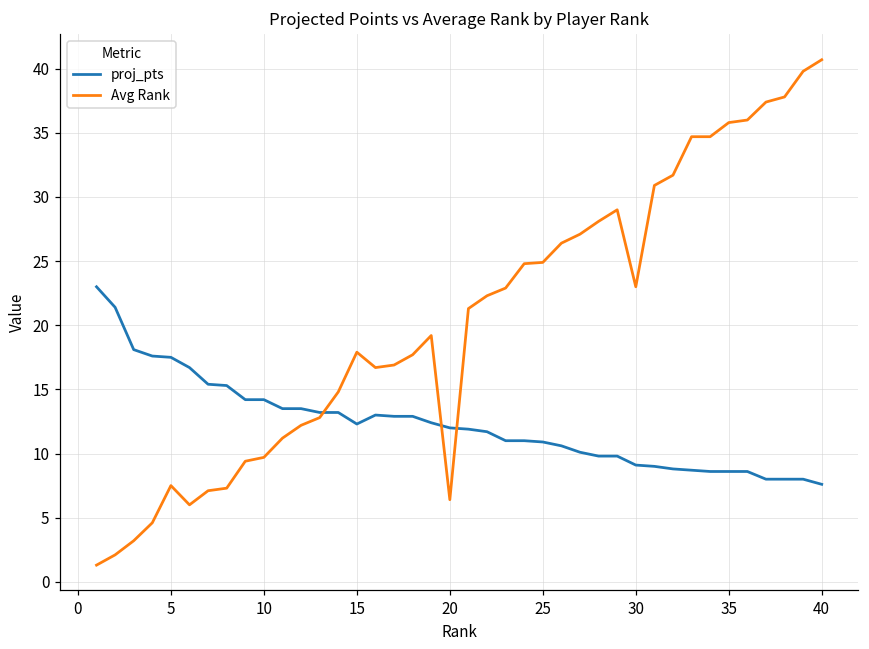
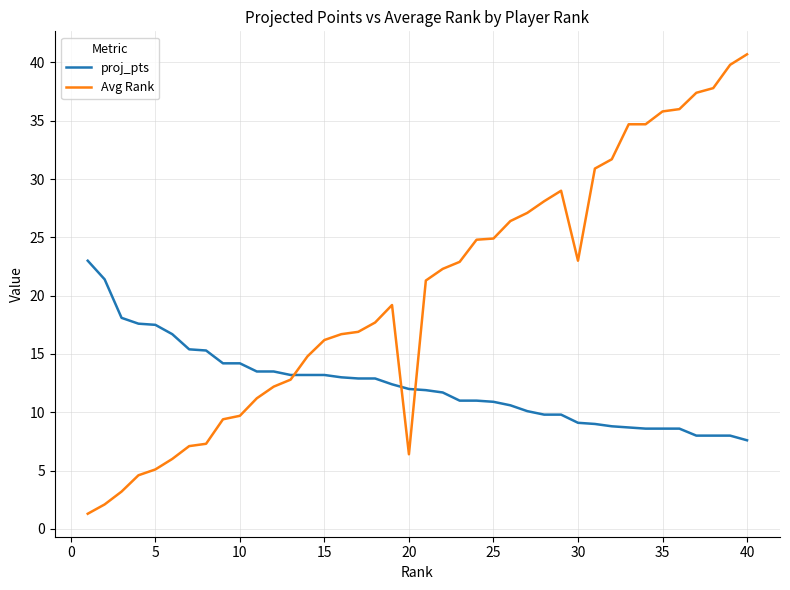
Avg Rank, 5: 7.5 -> 5.1
proj_pts, 15: 12.3 -> 13.2
Avg Rank, 15: 17.9 -> 16.2
